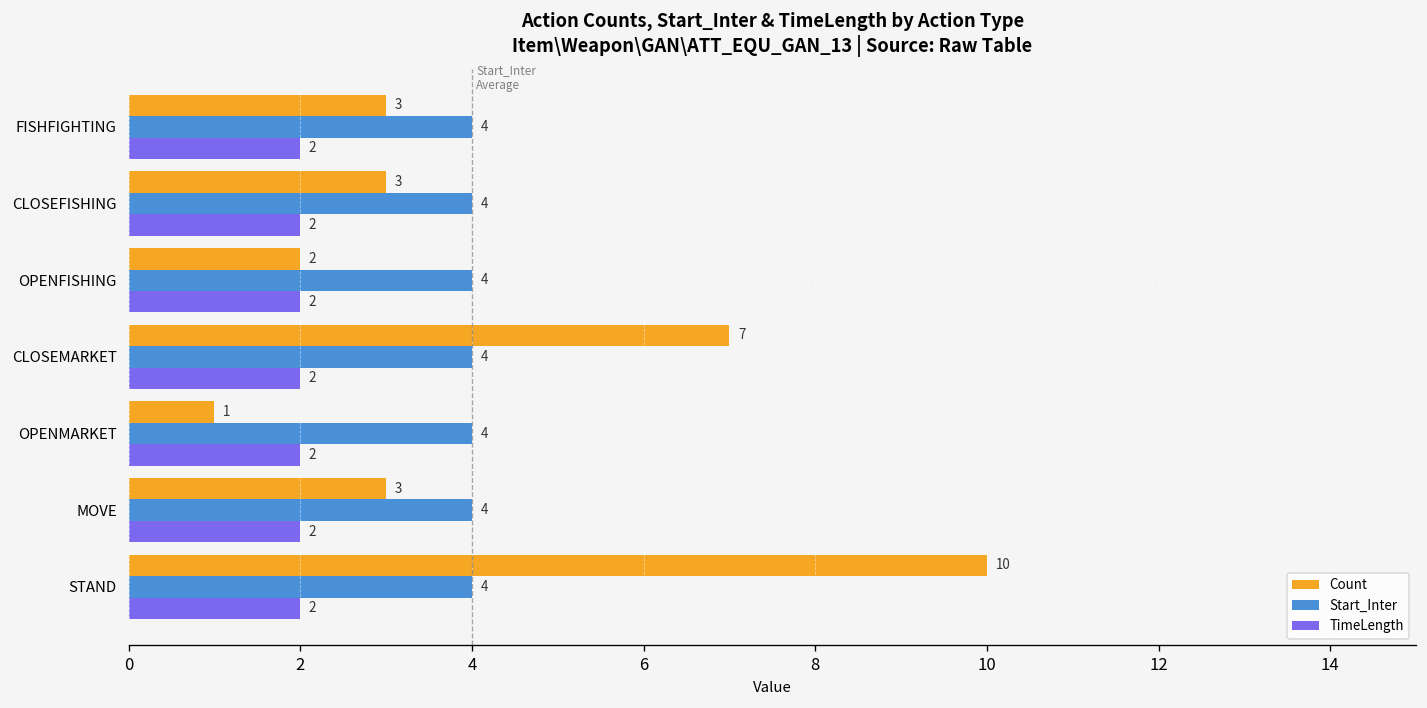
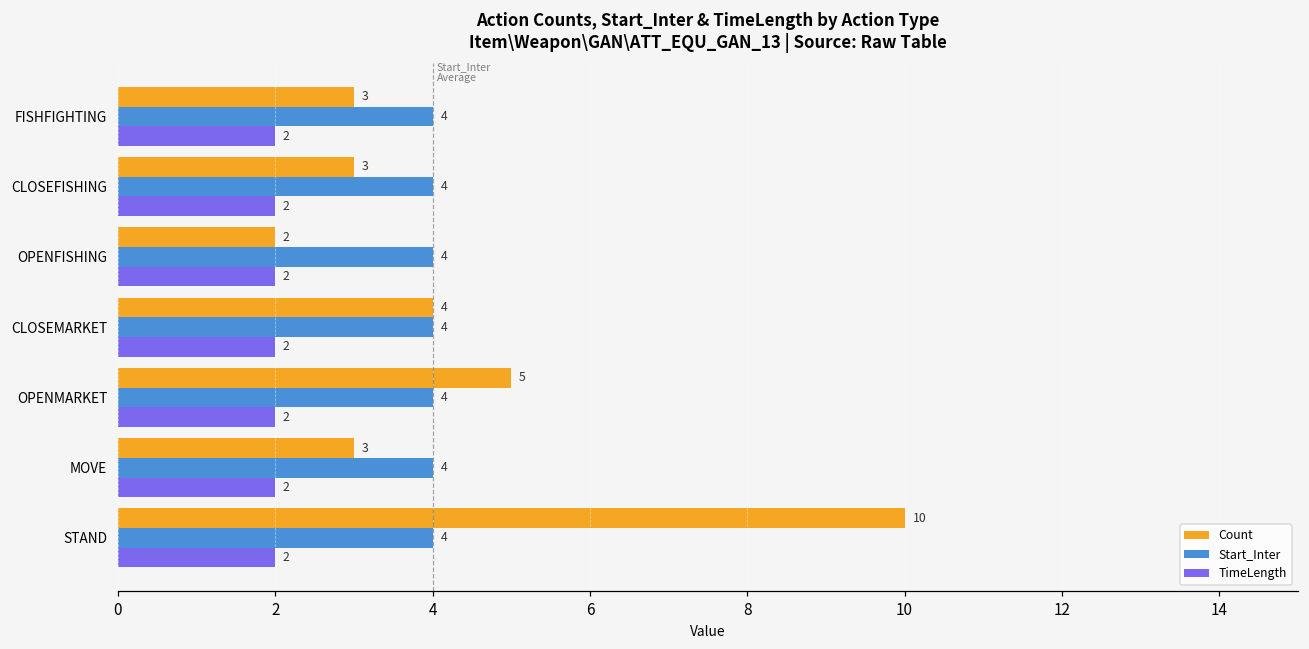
Count, CLOSEMARKET: 7 -> 4
Count, OPENMARKET: 1 -> 5
